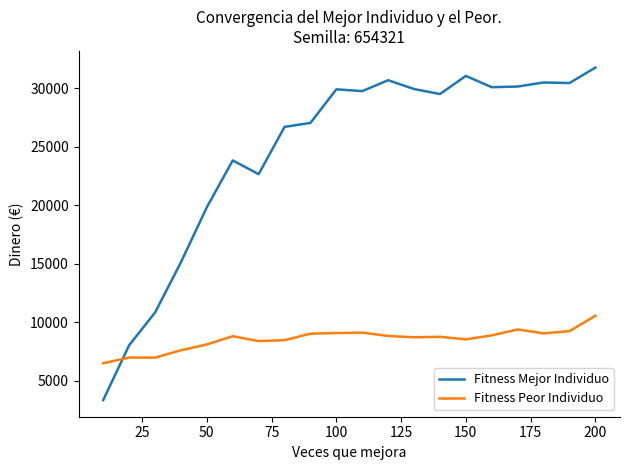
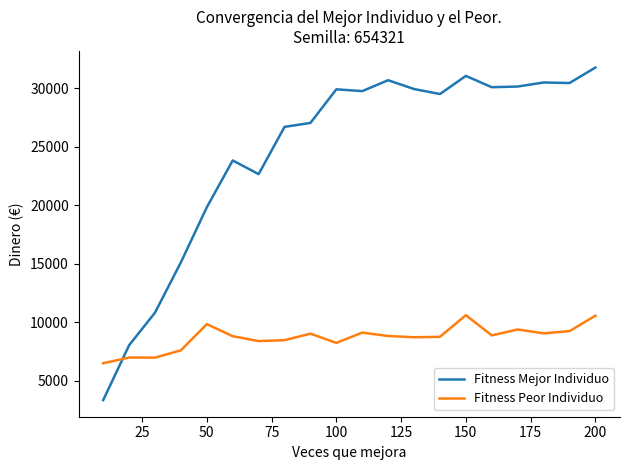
Fitness Peor Individuo, 50: 8100 -> 9800
Fitness Peor Individuo, 100: 9100 -> 8200
Fitness Peor Individuo, 150: 8500 -> 10600
